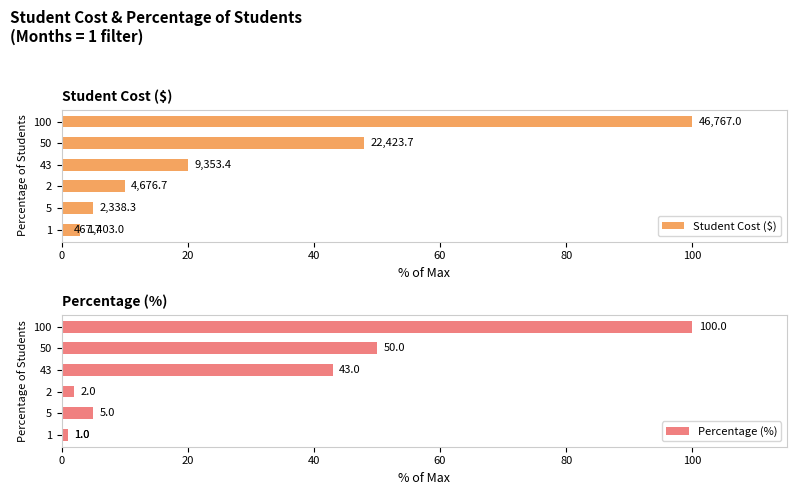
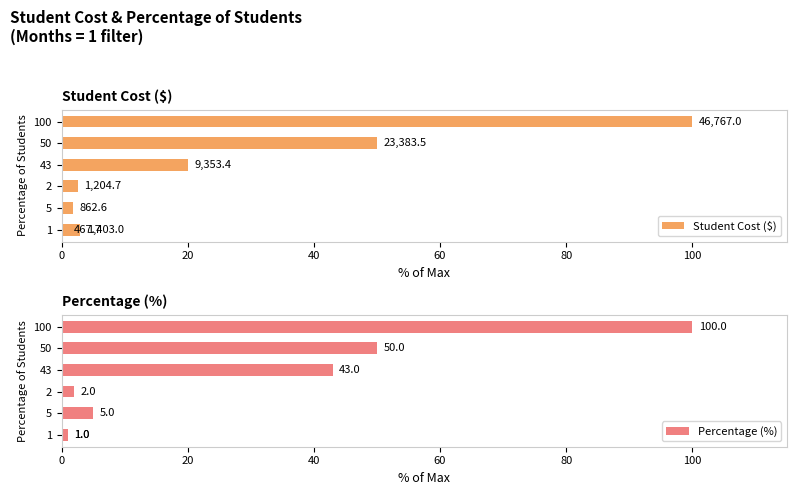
Student Cost ($), 50: 22,423.7 -> 23,383.5
Student Cost ($), 2: 4,676.7 -> 1,204.7
Student Cost ($), 5: 2,338.3 -> 862.6
